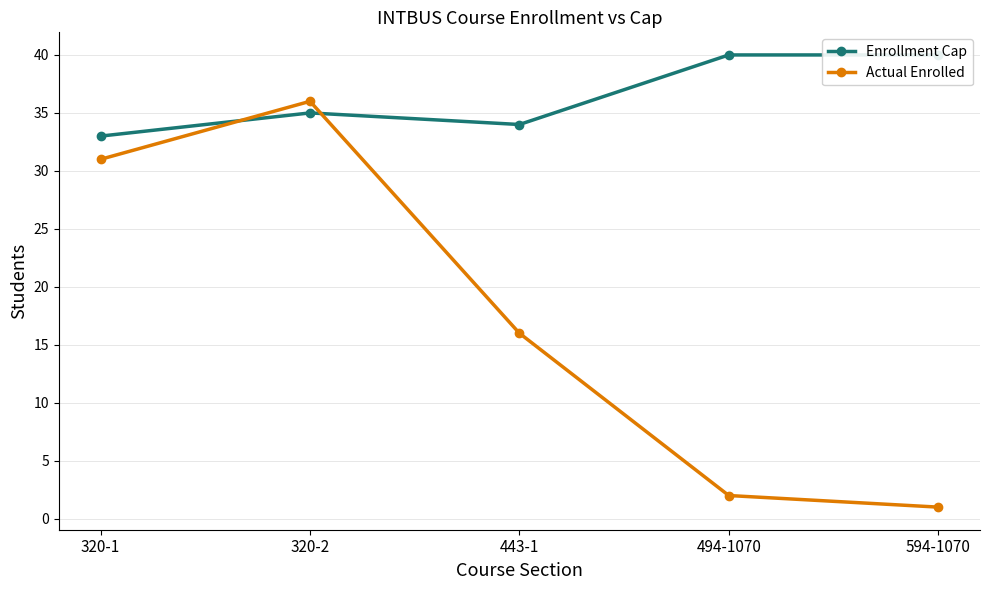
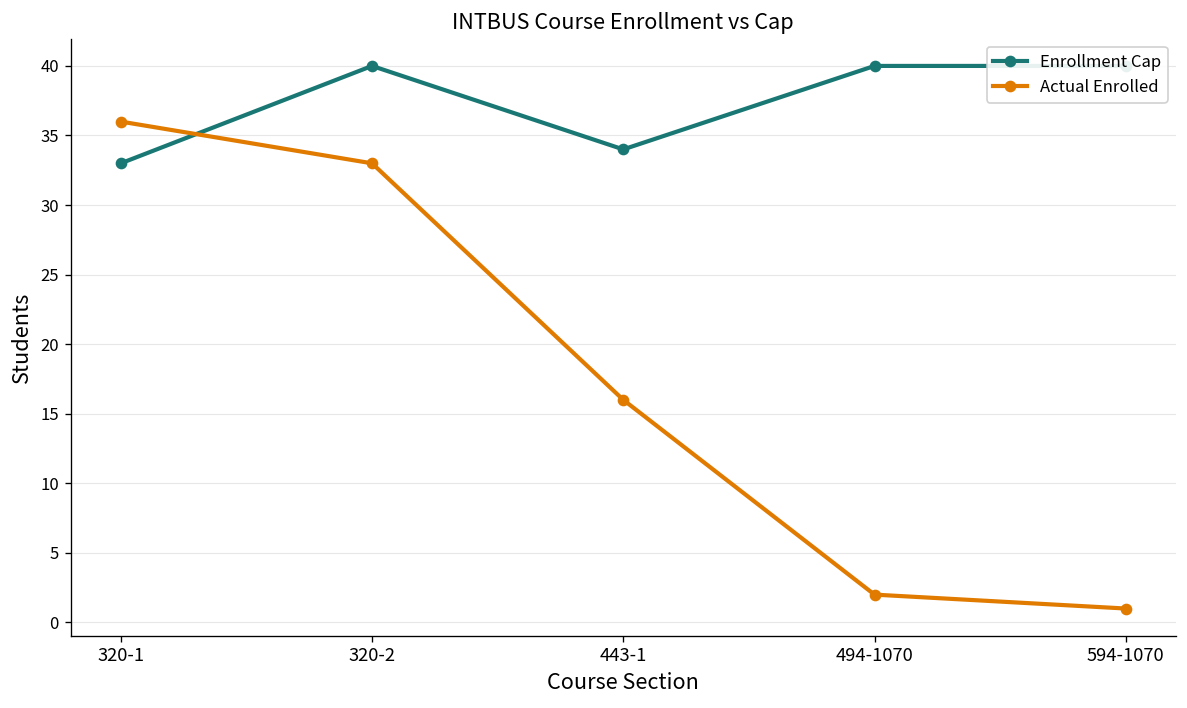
Actual Enrolled, 320-1: 31 -> 36
Enrollment Cap, 320-2: 35 -> 40
Actual Enrolled, 320-2: 36 -> 33
